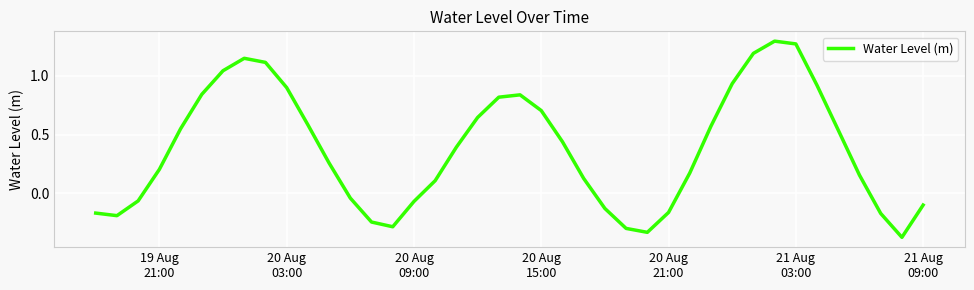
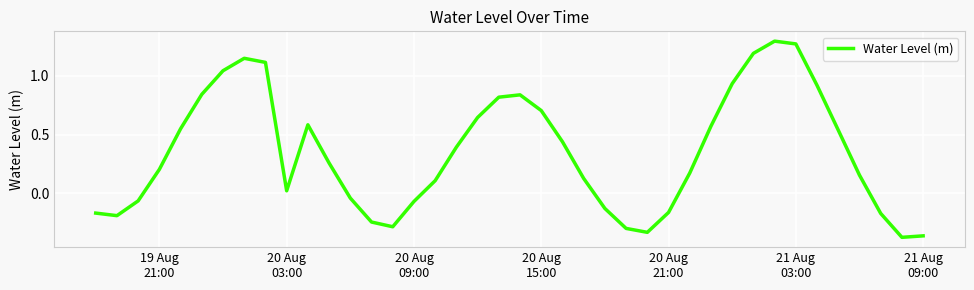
20 Aug 03:00: 0.90 -> 0.02
21 Aug 09:00: -0.10 -> -0.36
